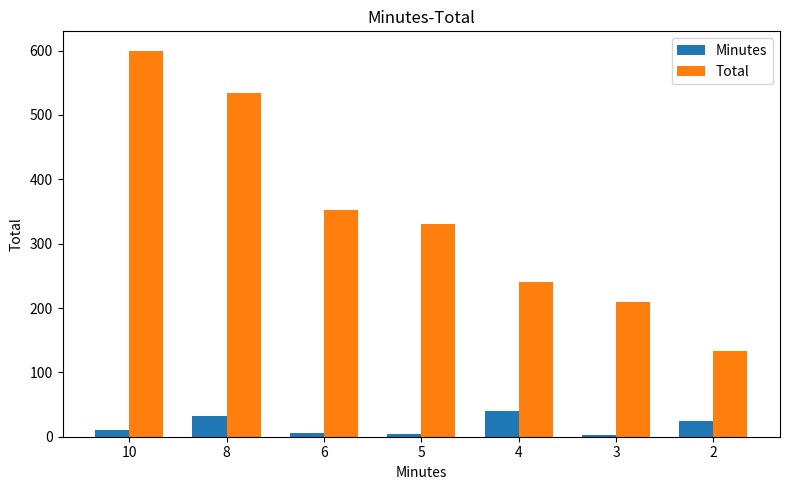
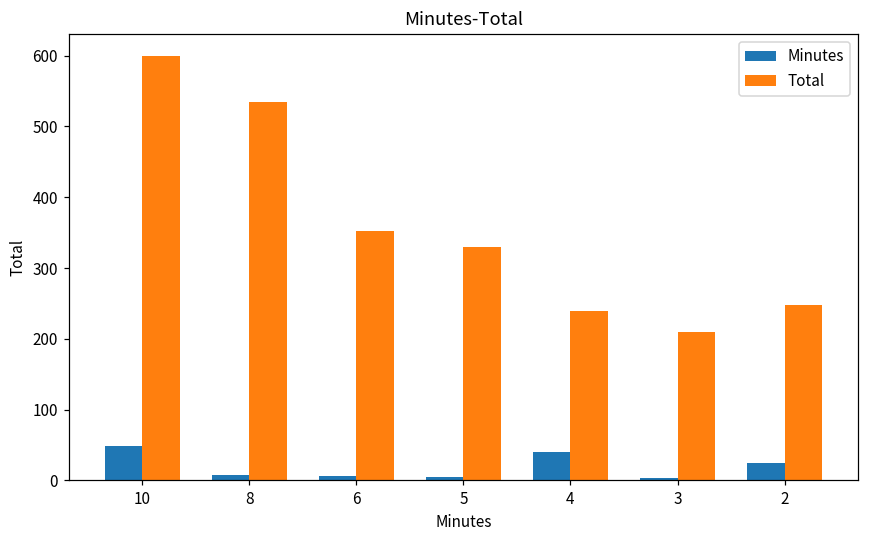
Minutes, 10: 10 -> 50
Minutes, 8: 30 -> 10
Total, 2: 130 -> 250
